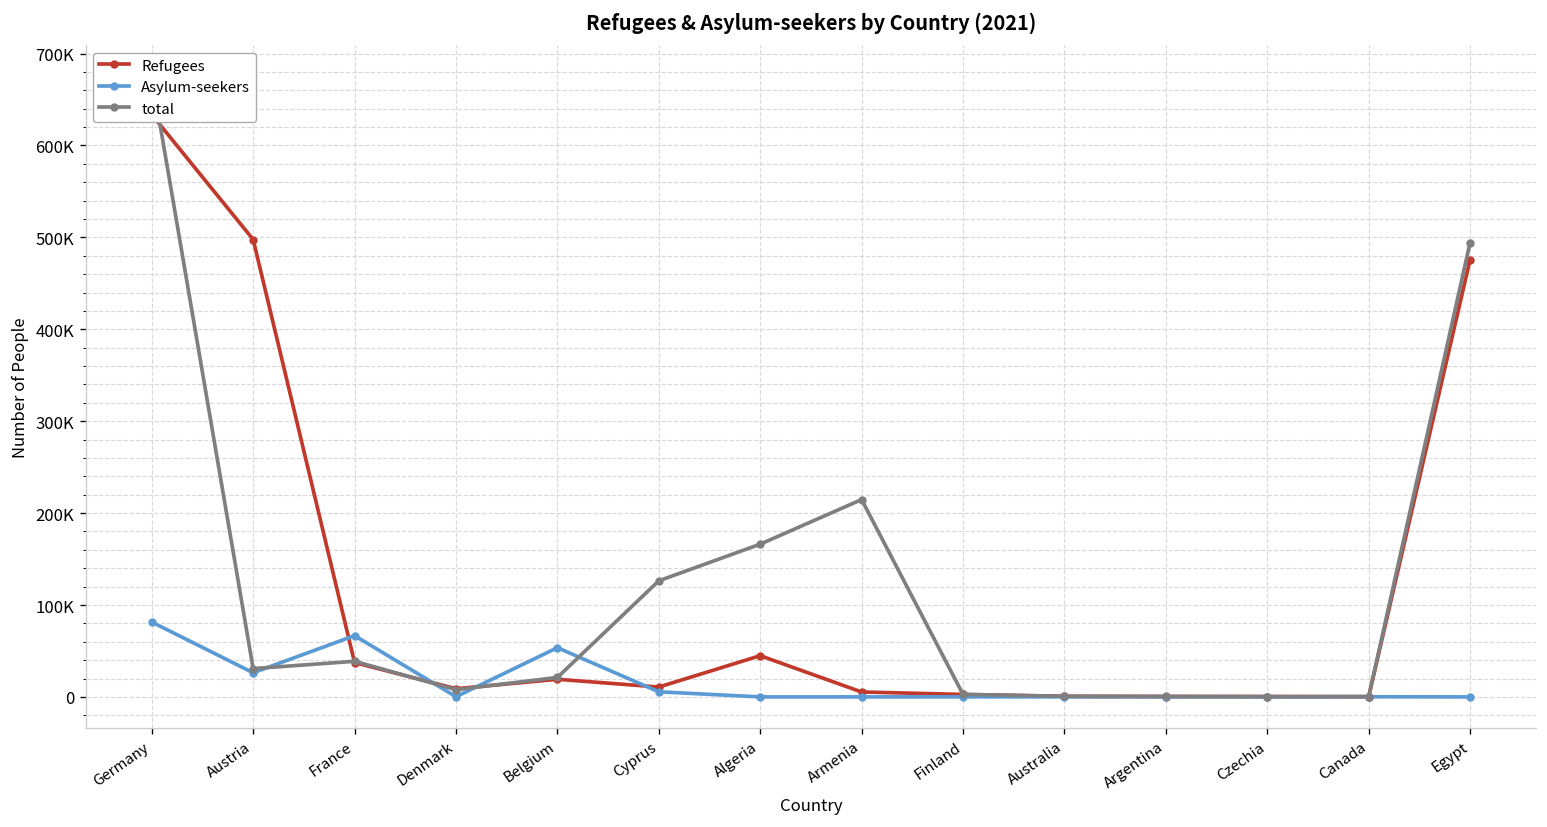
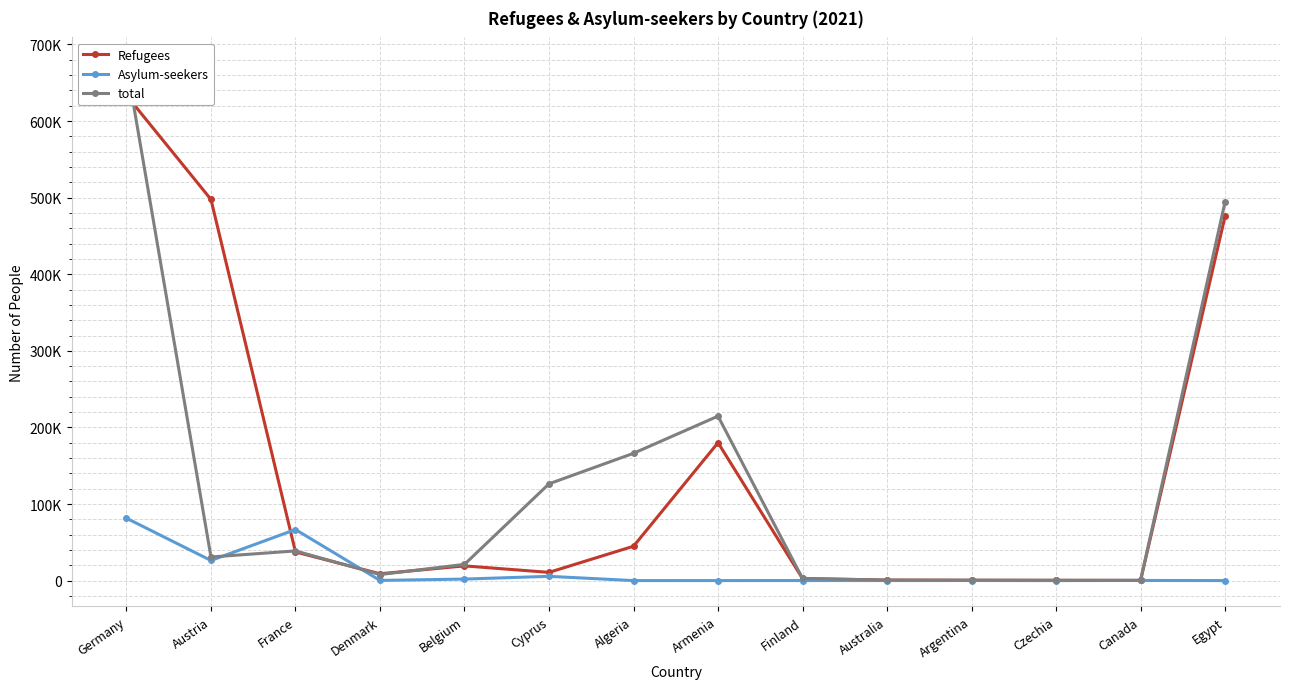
Asylum-seekers, Belgium: 50000 -> 0
Refugees, Armenia: 10000 -> 180000
